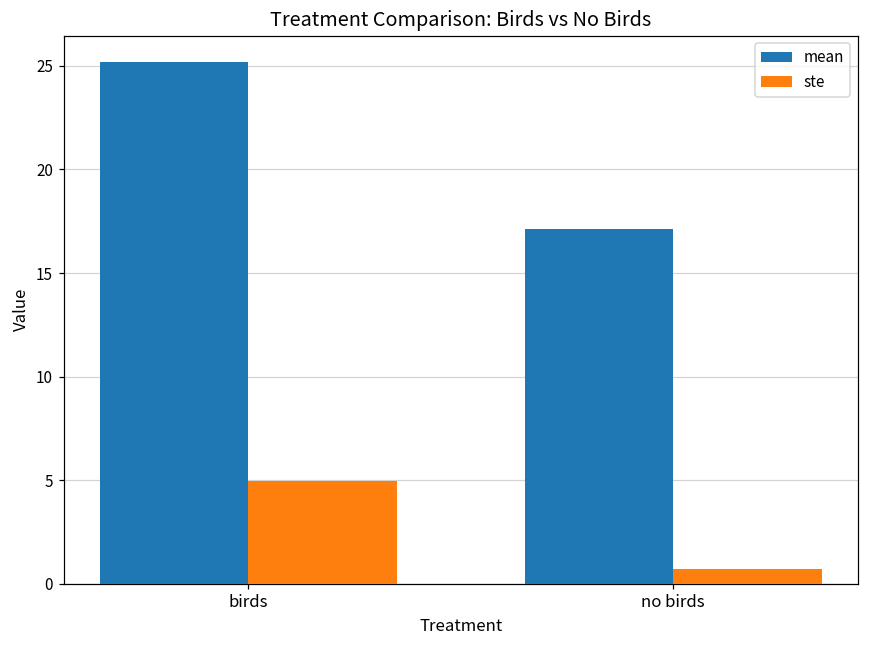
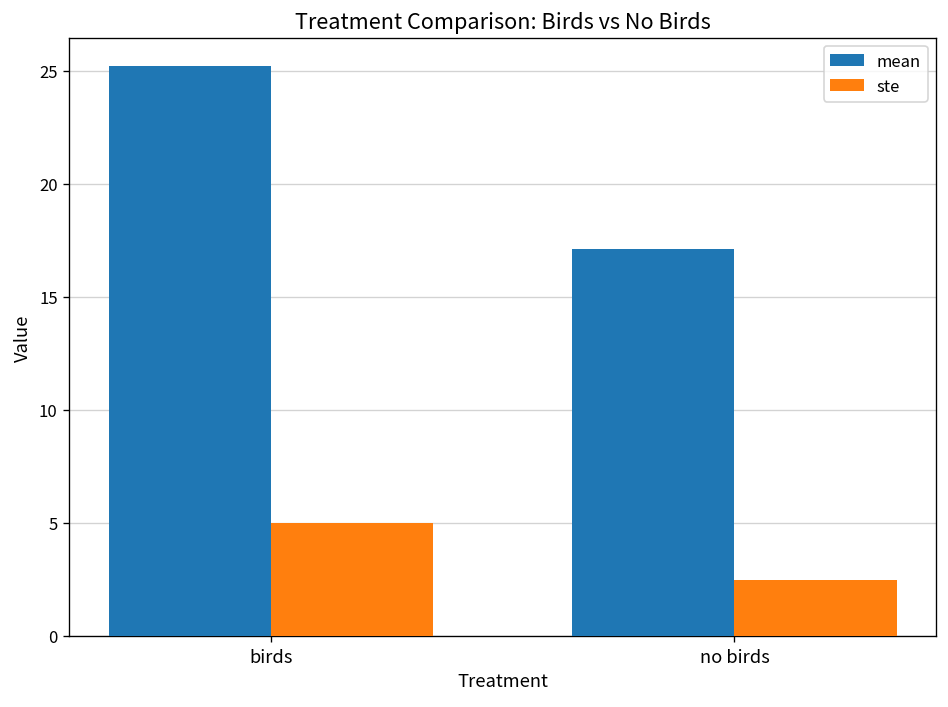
ste, no birds: 0.7 -> 2.5
